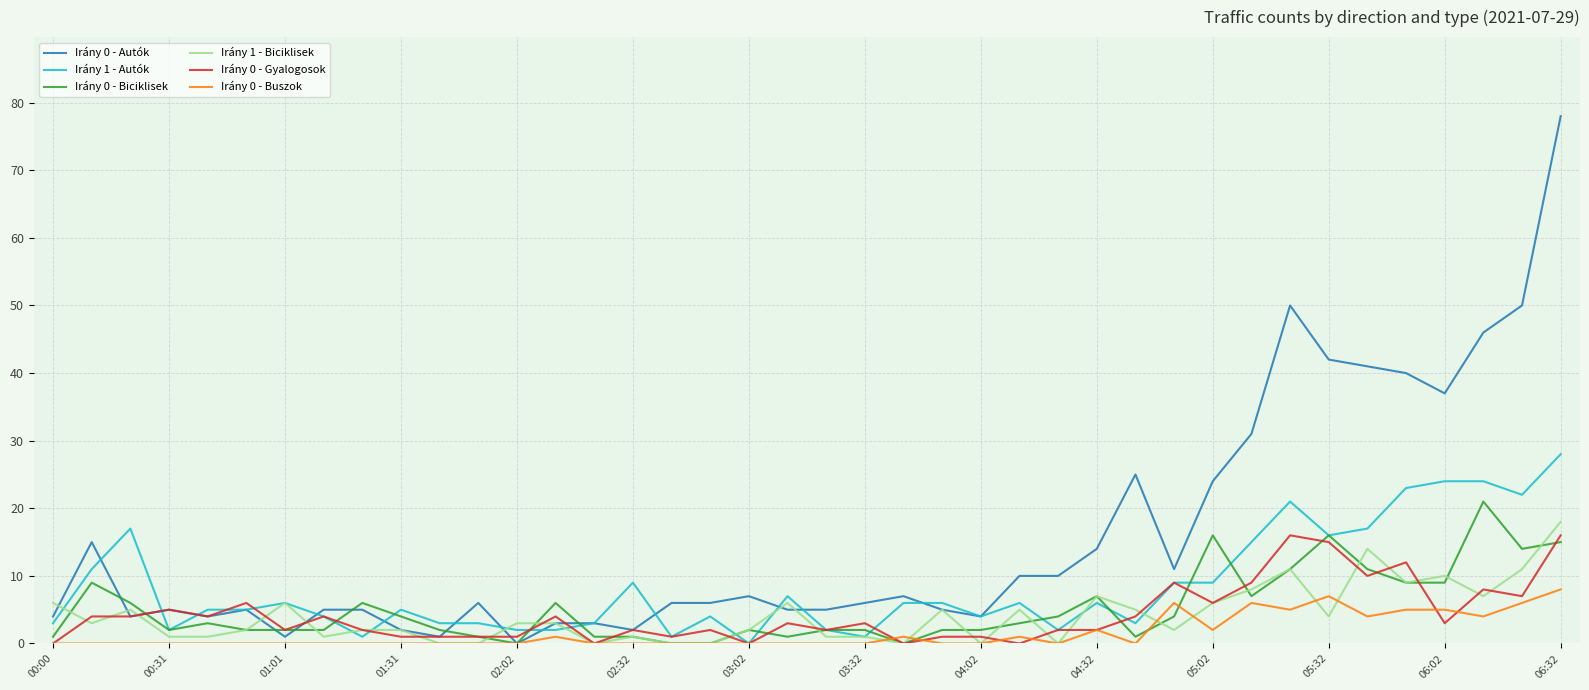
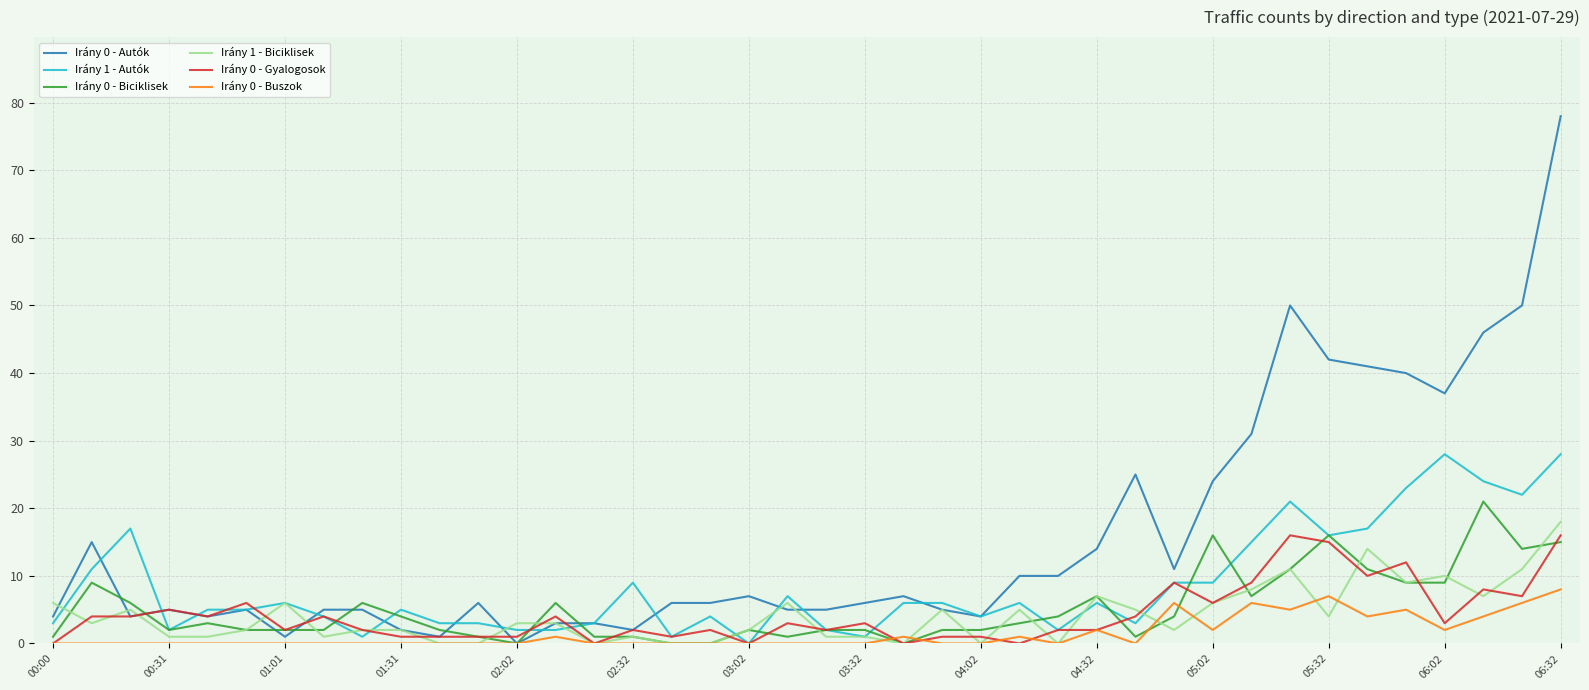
Irány 1 - Autók, 06:02: 24 -> 28
Irány 0 - Buszok, 06:02: 5 -> 2
